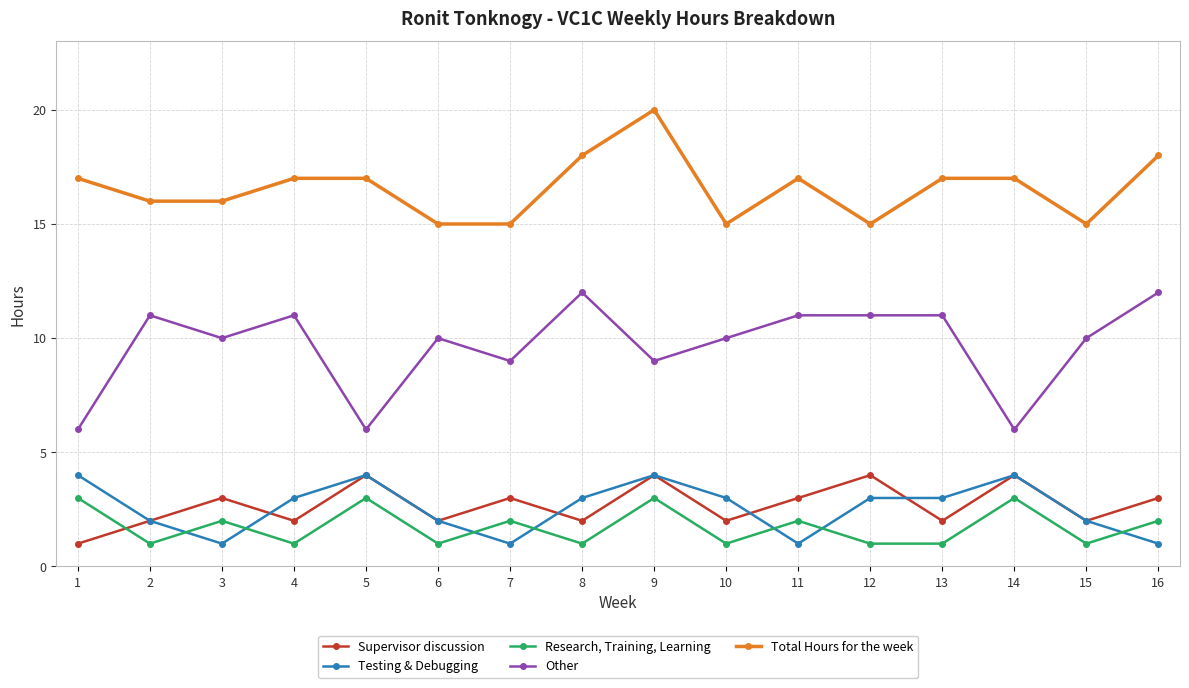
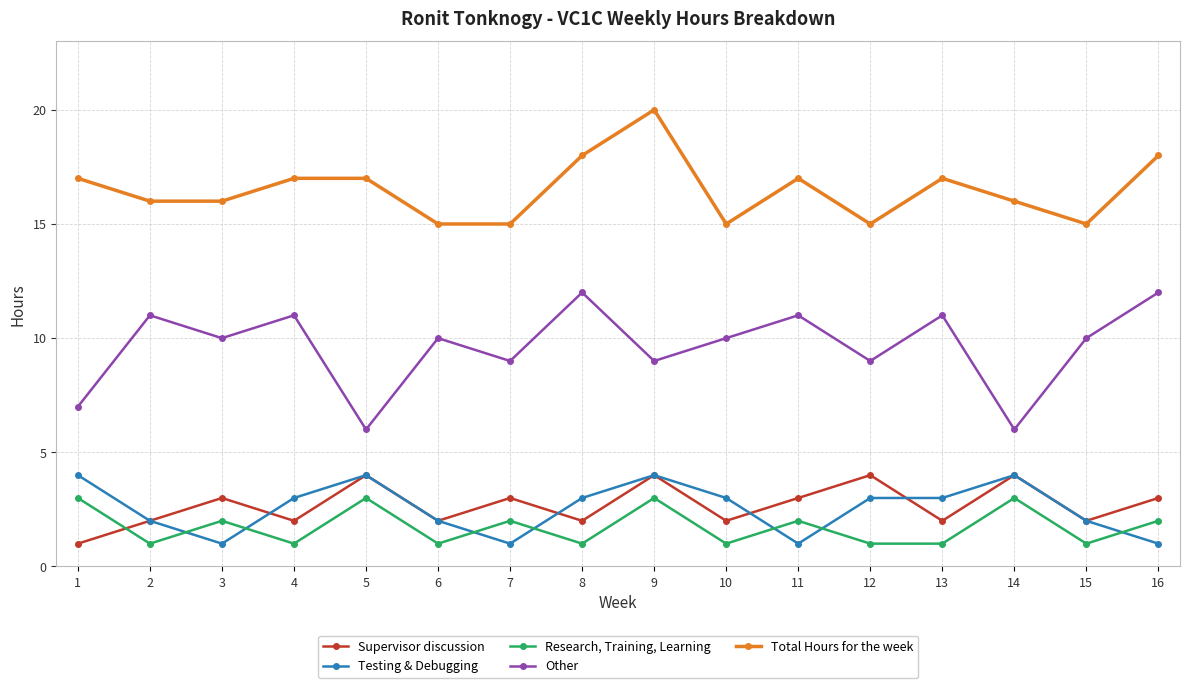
Other, 1: 6 -> 7
Other, 12: 11 -> 9
Total Hours for the week, 14: 17 -> 16
